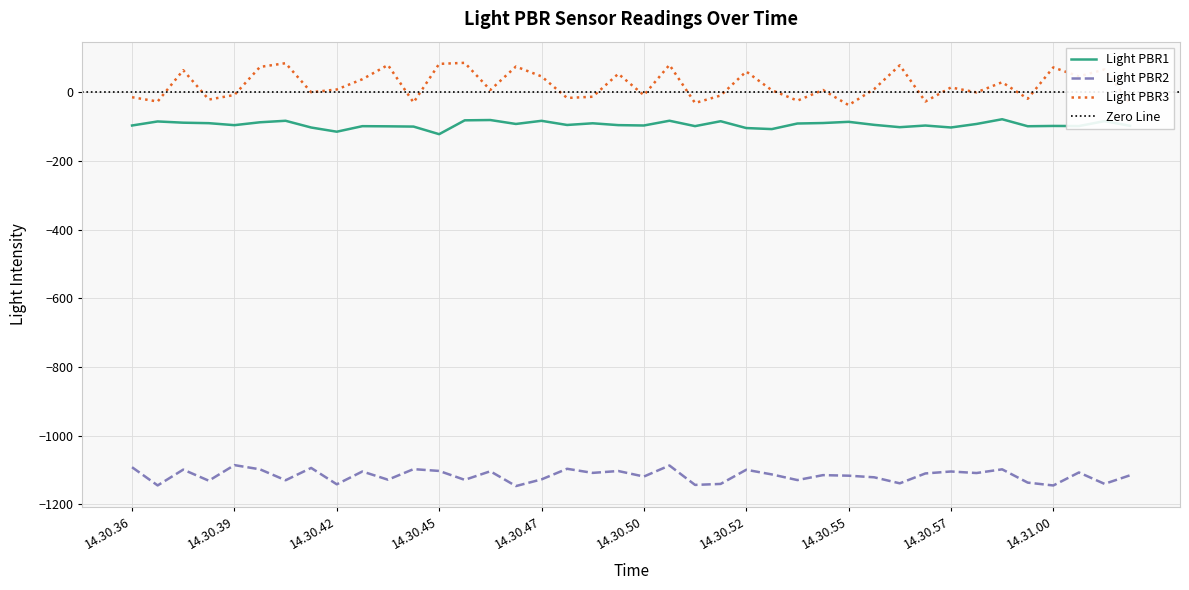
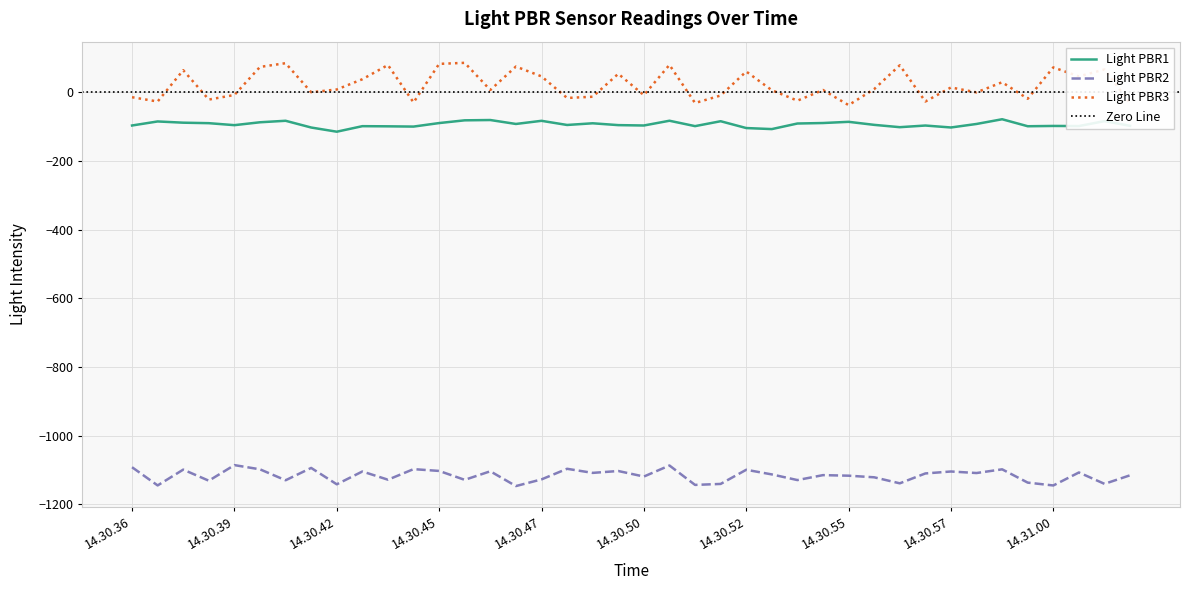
Light PBR1, 14.30.45: -120 -> -90
